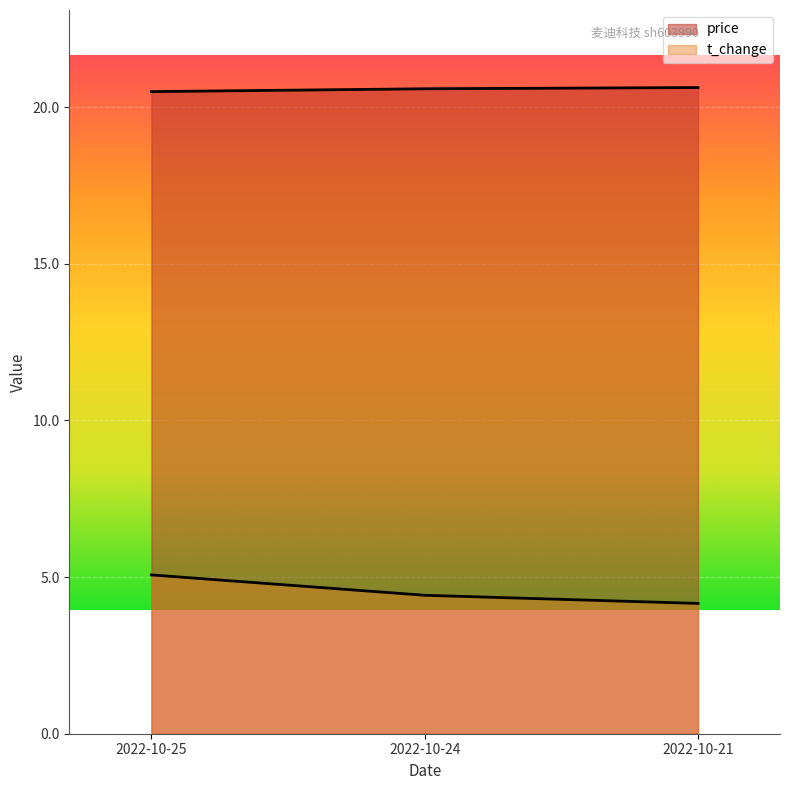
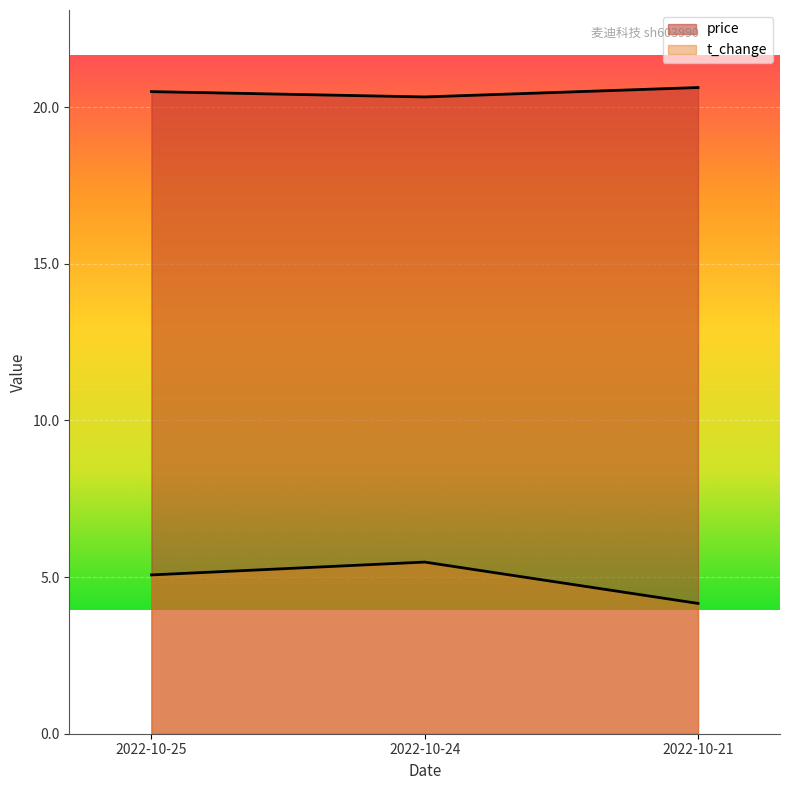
price, 2022-10-24: 20.6 -> 20.3
t_change, 2022-10-24: 4.4 -> 5.5
